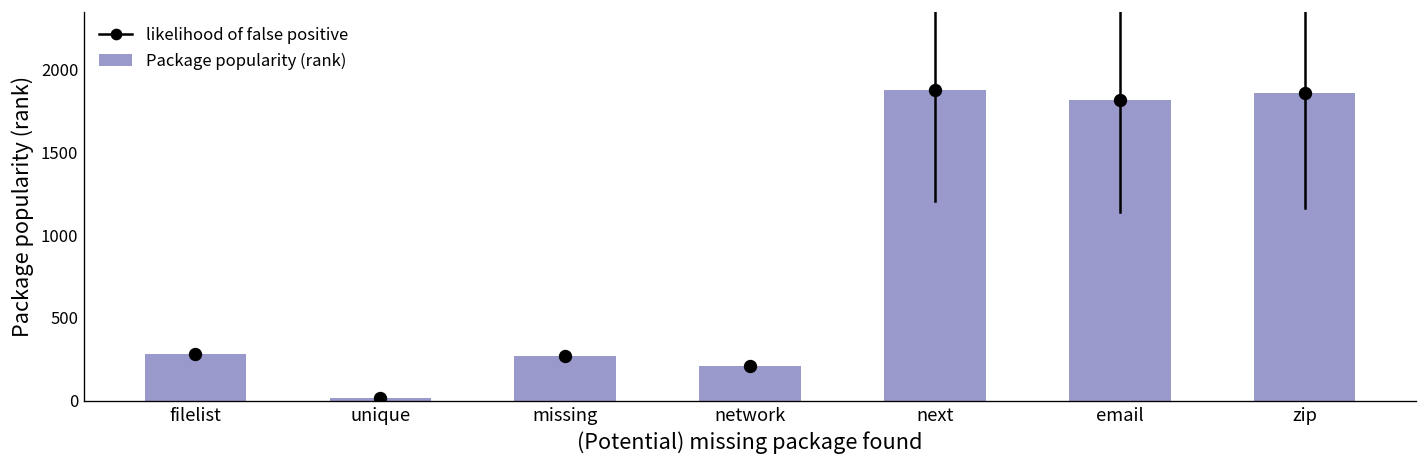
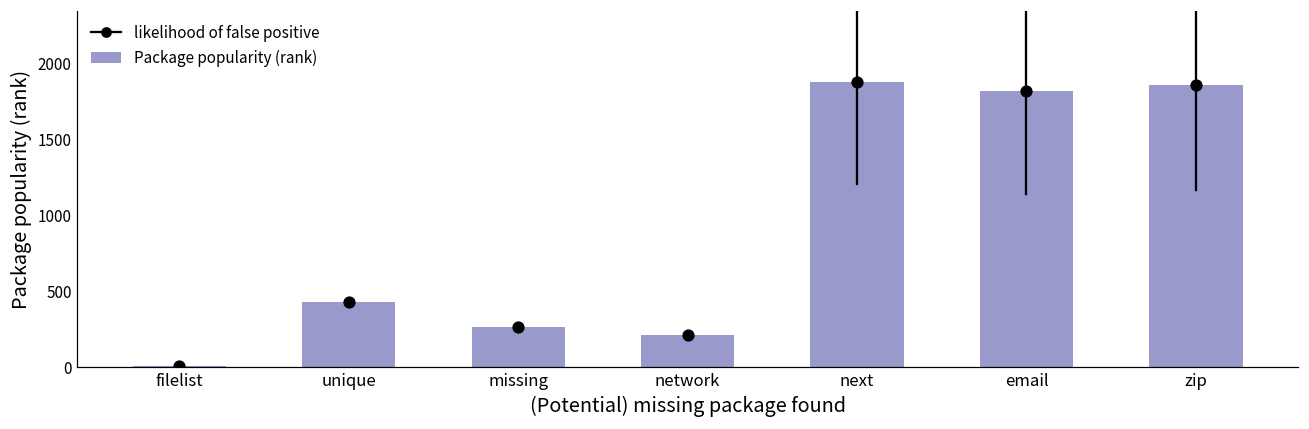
Package popularity (rank), filelist: 280 -> 10
Package popularity (rank), unique: 20 -> 430
